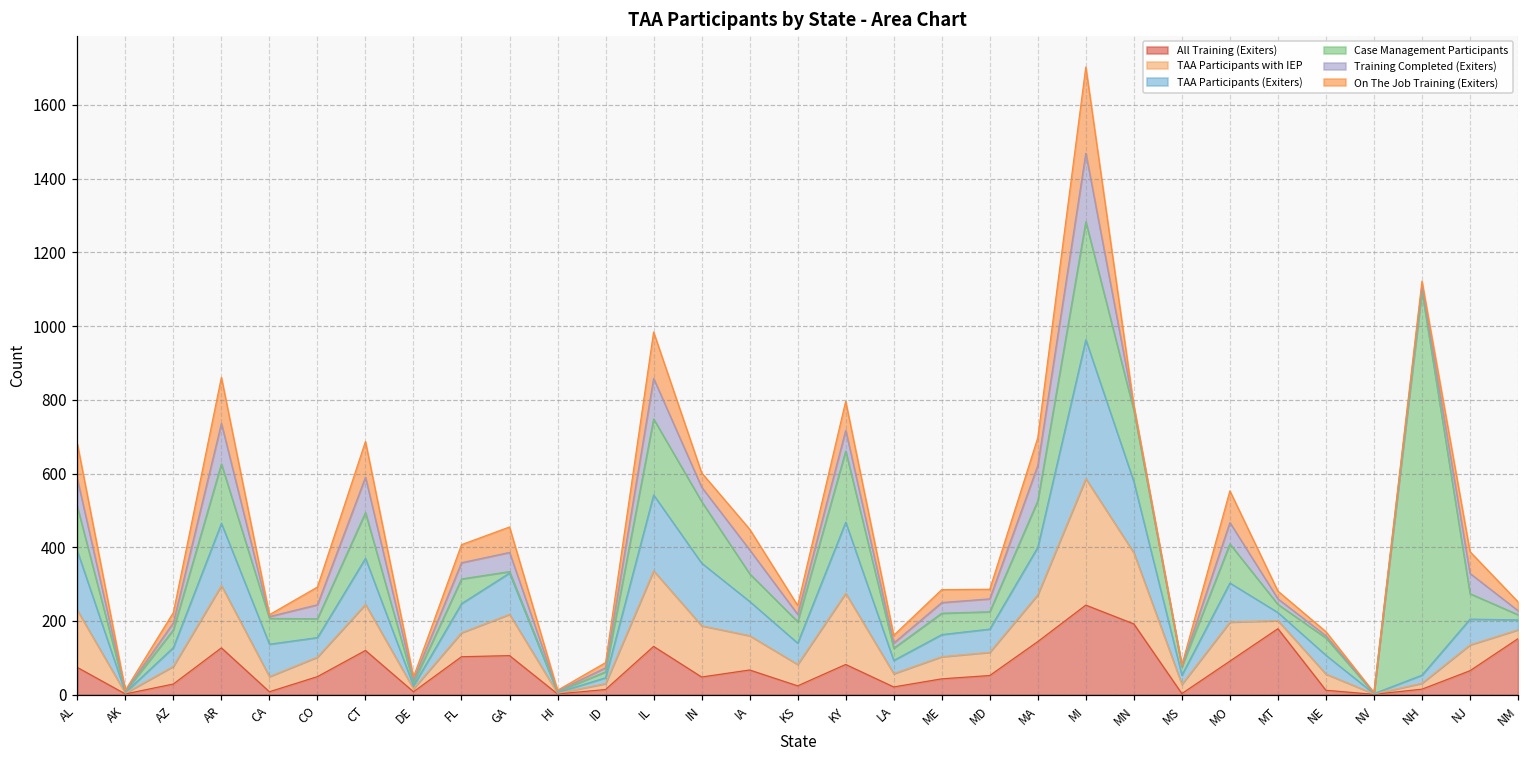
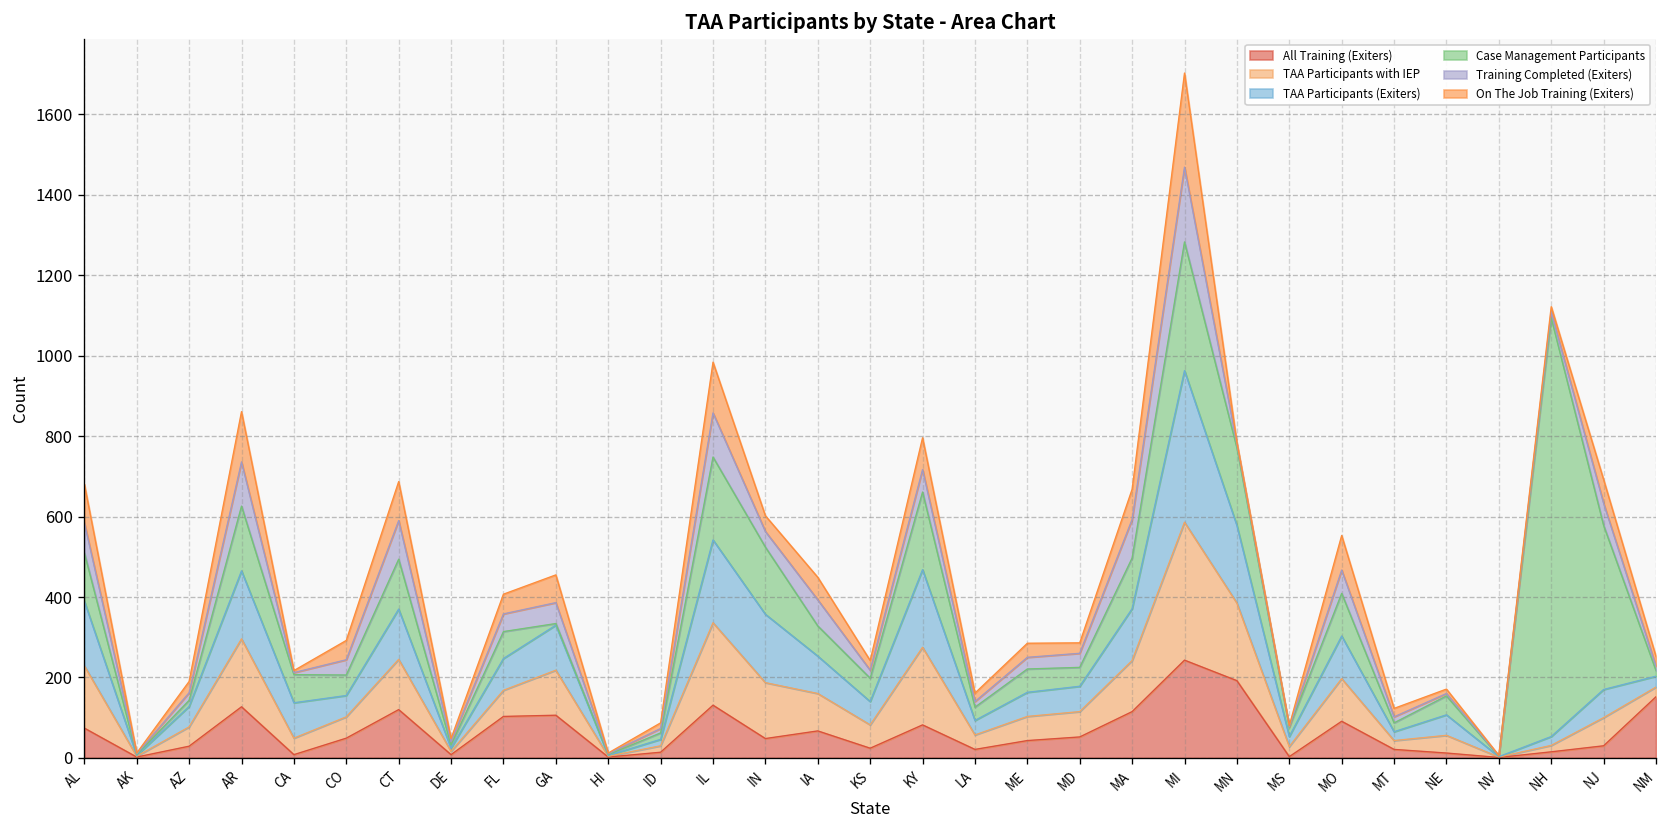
Case Management Participants, AZ: 50 -> 20
All Training (Exiters), MA: 140 -> 120
All Training (Exiters), MT: 180 -> 20
All Training (Exiters), NJ: 70 -> 30
Case Management Participants, NJ: 70 -> 410
